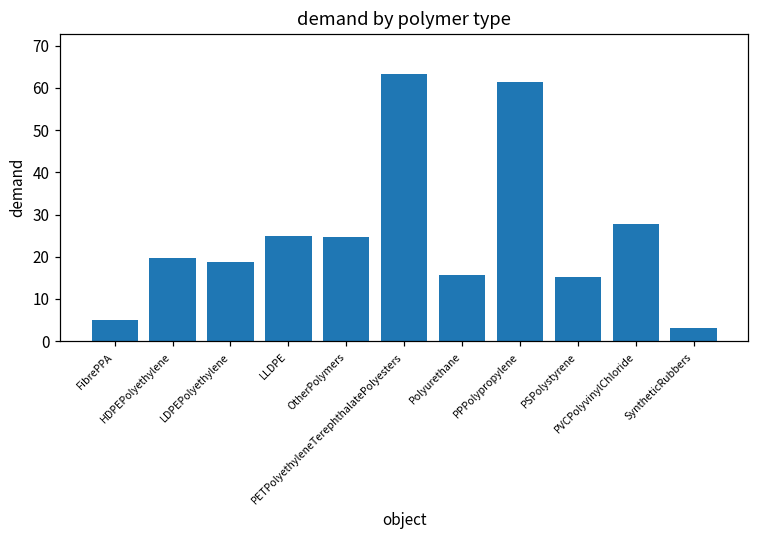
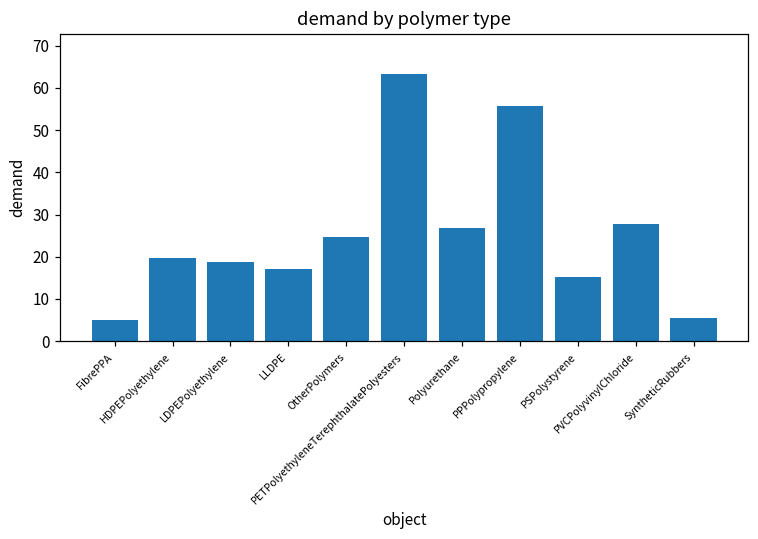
LLDPE: 25 -> 17
Polyurethane: 16 -> 27
PPPolypropylene: 61 -> 56
SyntheticRubbers: 3 -> 6
